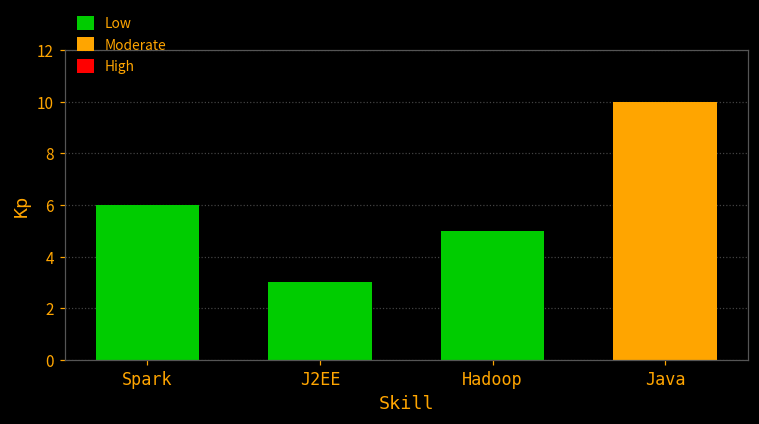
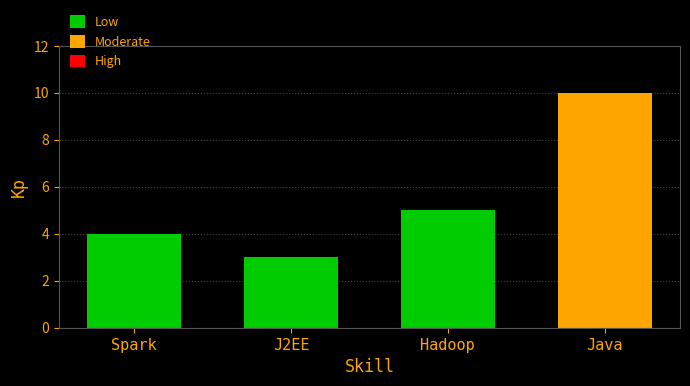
Spark: 6 -> 4
